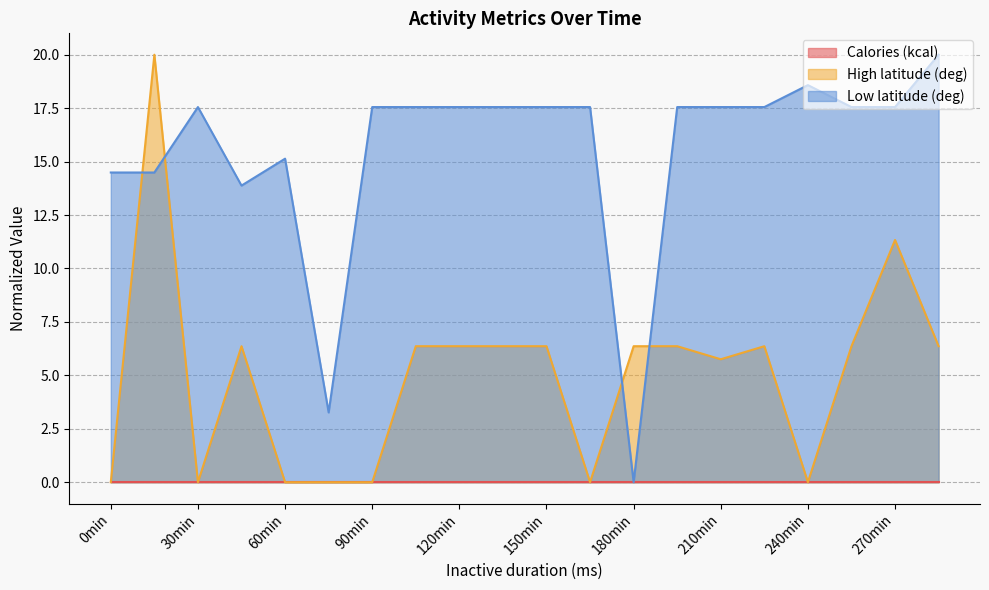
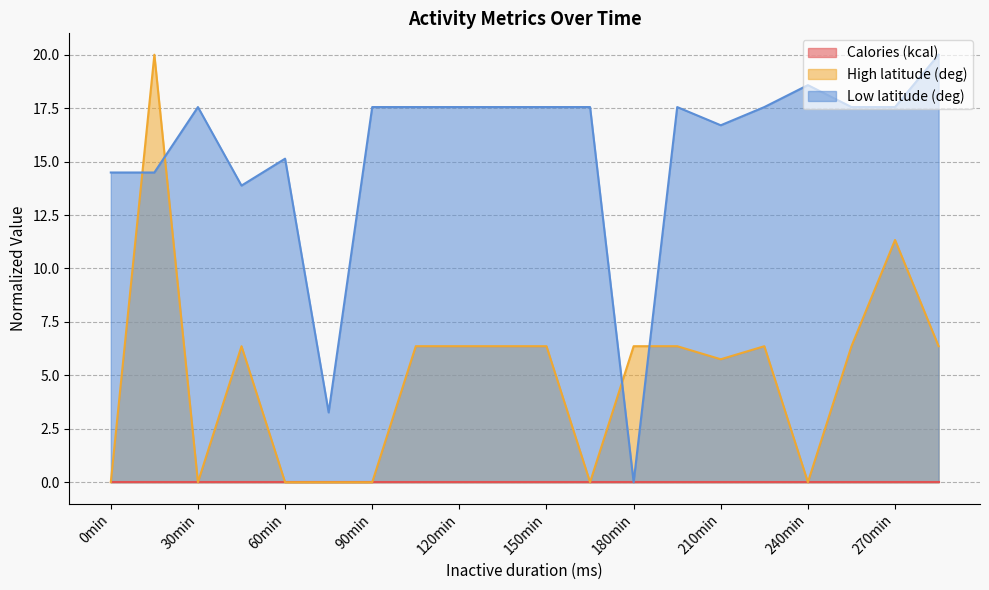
Low latitude (deg), 210min: 17.6 -> 16.7
